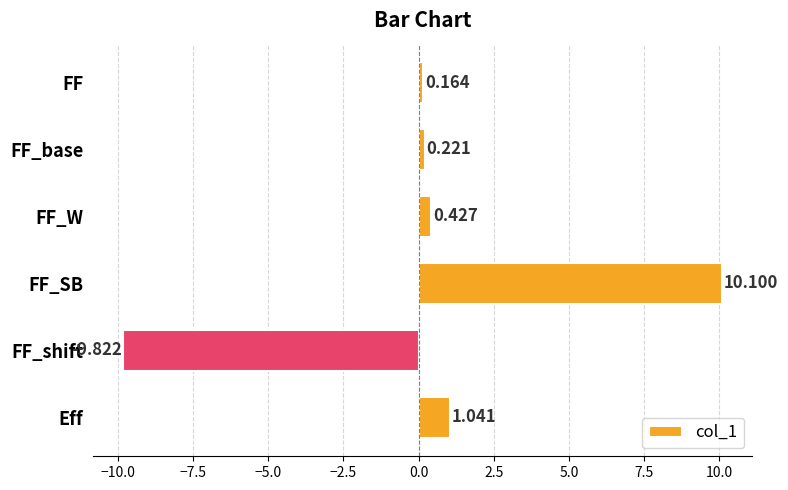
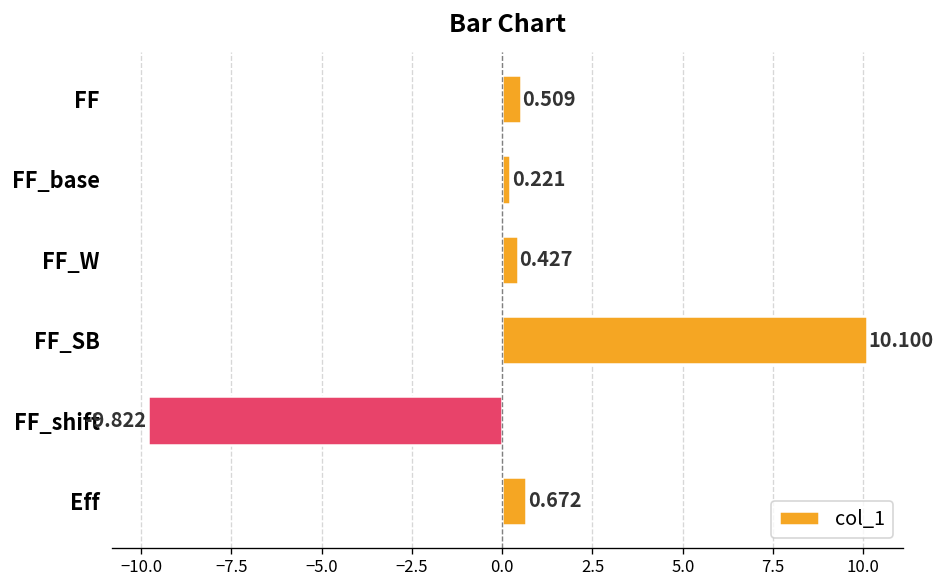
FF: 0.164 -> 0.509
Eff: 1.041 -> 0.672
